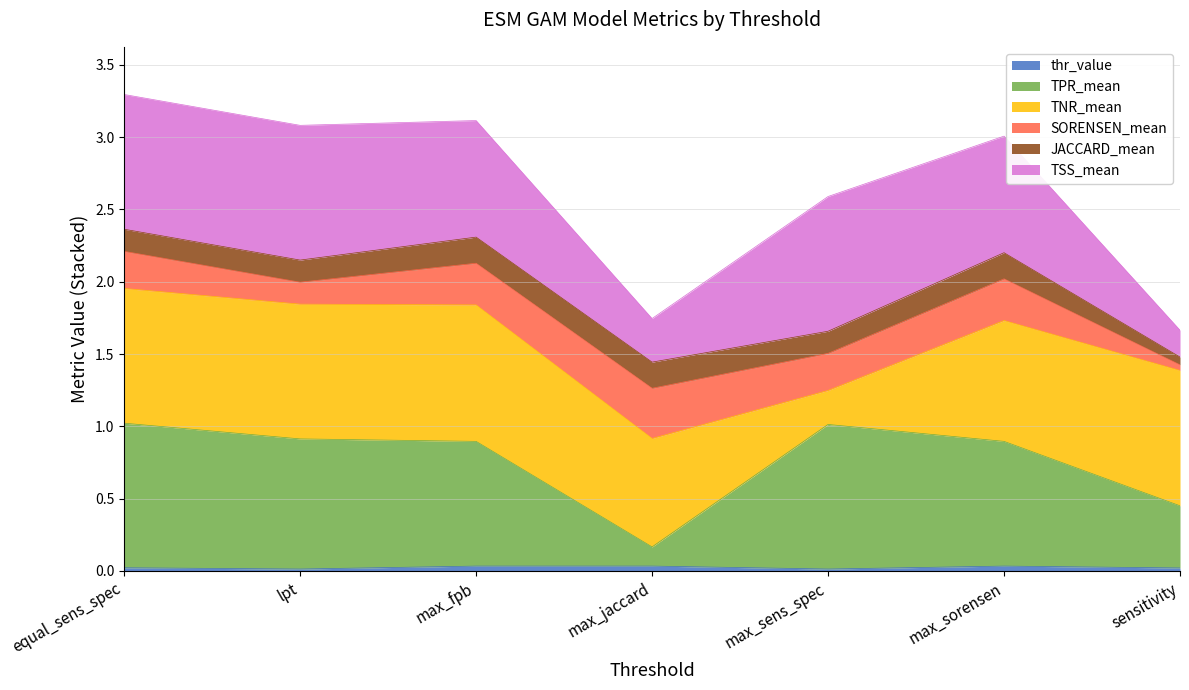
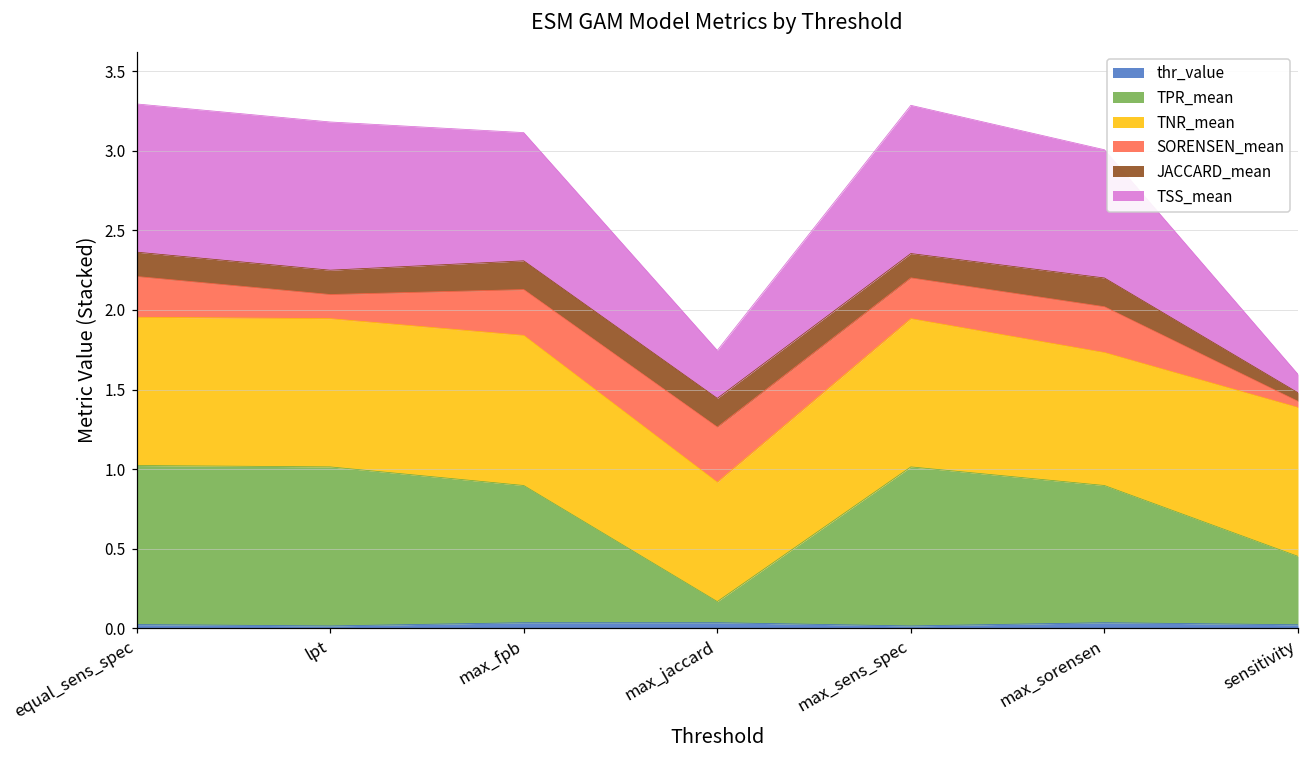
TPR_mean, lpt: 0.9 -> 1.0
TNR_mean, max_sens_spec: 0.24 -> 0.93
TSS_mean, sensitivity: 0.19 -> 0.12
